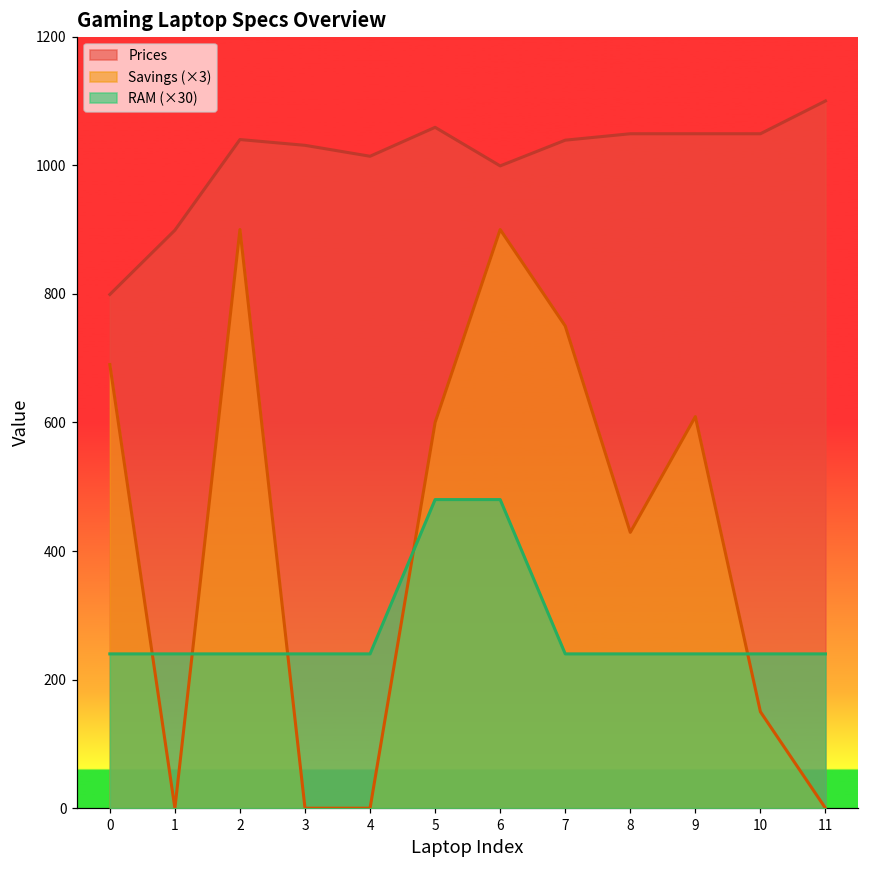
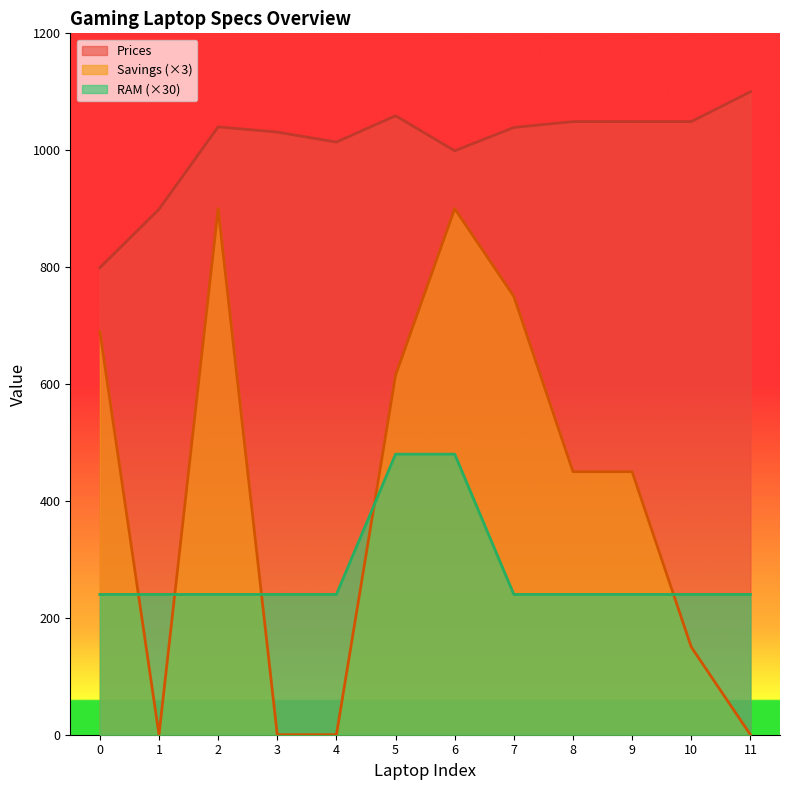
Savings (×3), 5: 600 -> 620
Savings (×3), 8: 430 -> 450
Savings (×3), 9: 610 -> 450
